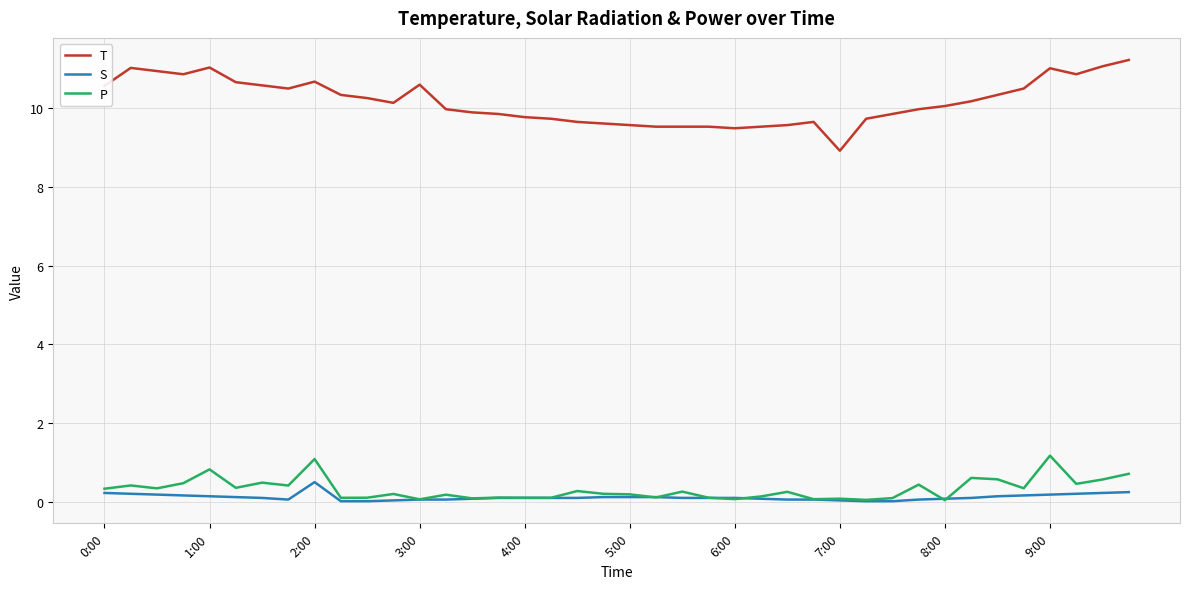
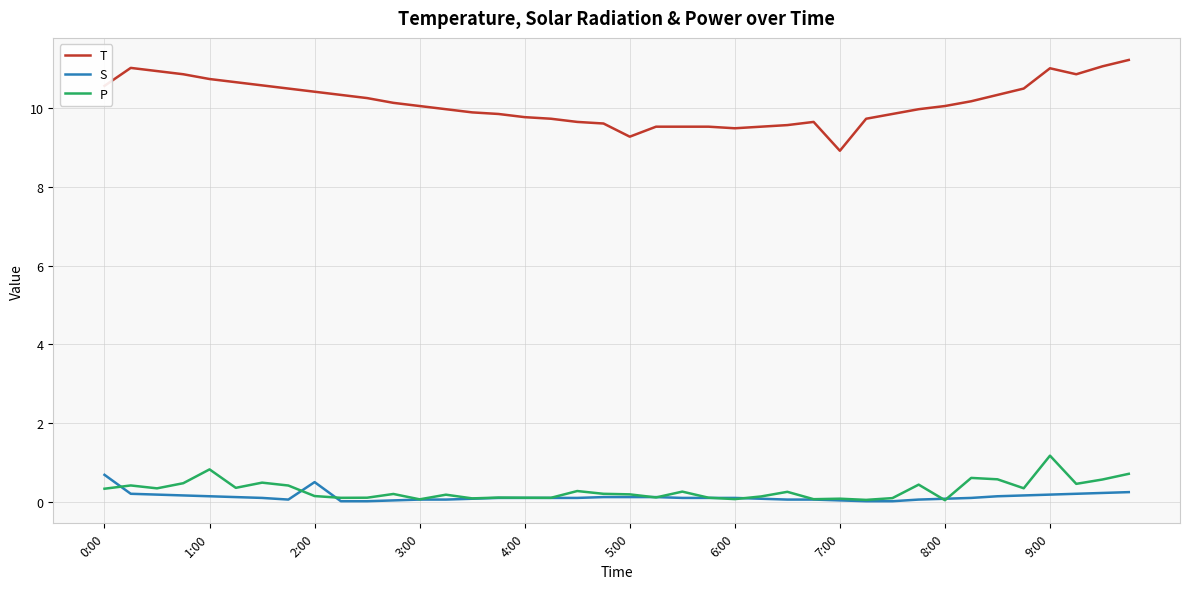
S, 0:00: 0.2 -> 0.7
T, 1:00: 11.0 -> 10.7
T, 2:00: 10.7 -> 10.4
P, 2:00: 1.1 -> 0.1
T, 3:00: 10.6 -> 10.1
T, 5:00: 9.6 -> 9.3
